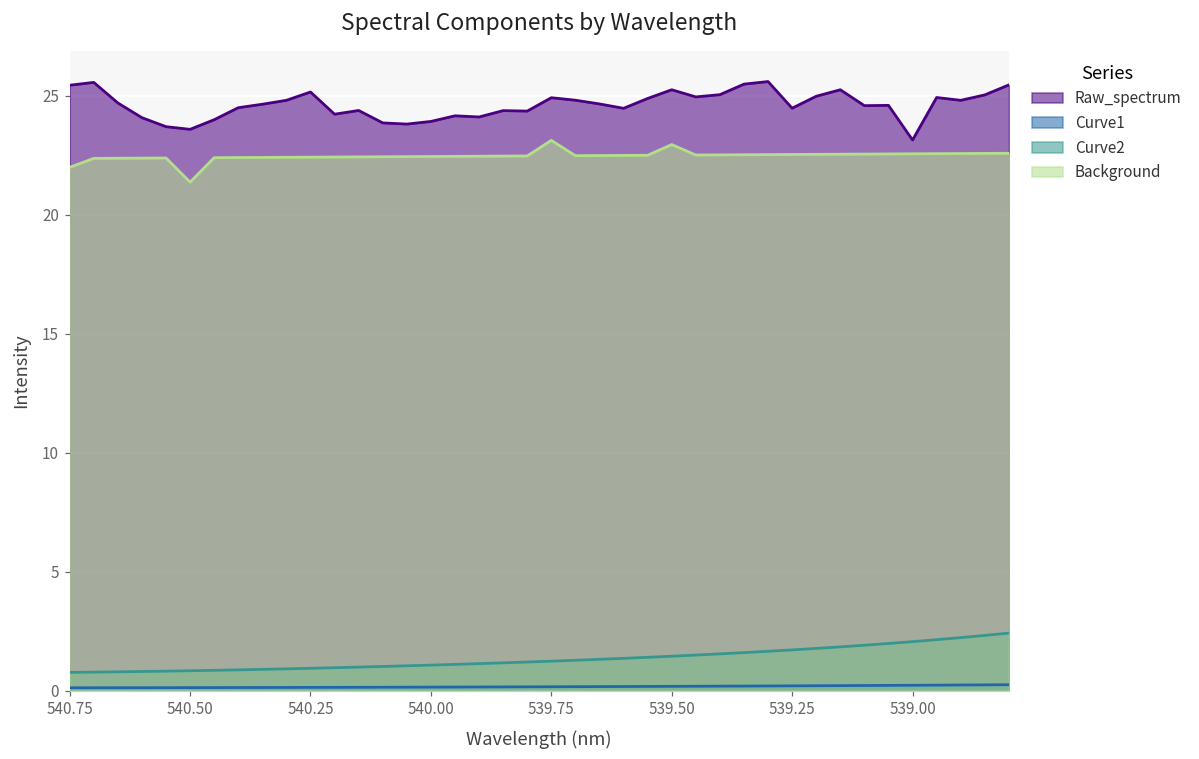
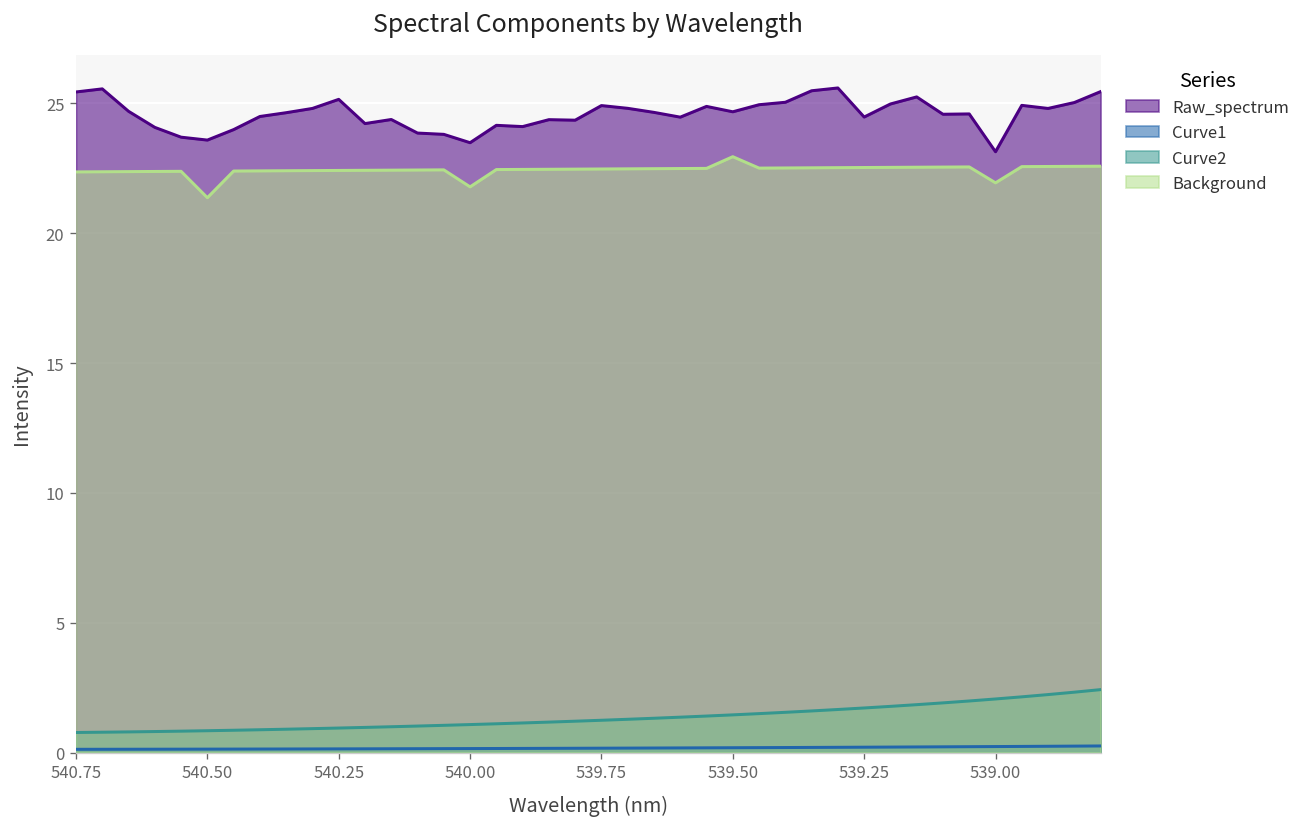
Background, 540.75: 22.0 -> 22.4
Raw_spectrum, 540.00: 23.9 -> 23.5
Background, 540.00: 22.4 -> 21.8
Background, 539.75: 23.1 -> 22.5
Raw_spectrum, 539.50: 25.3 -> 24.7
Background, 539.00: 22.6 -> 21.9
